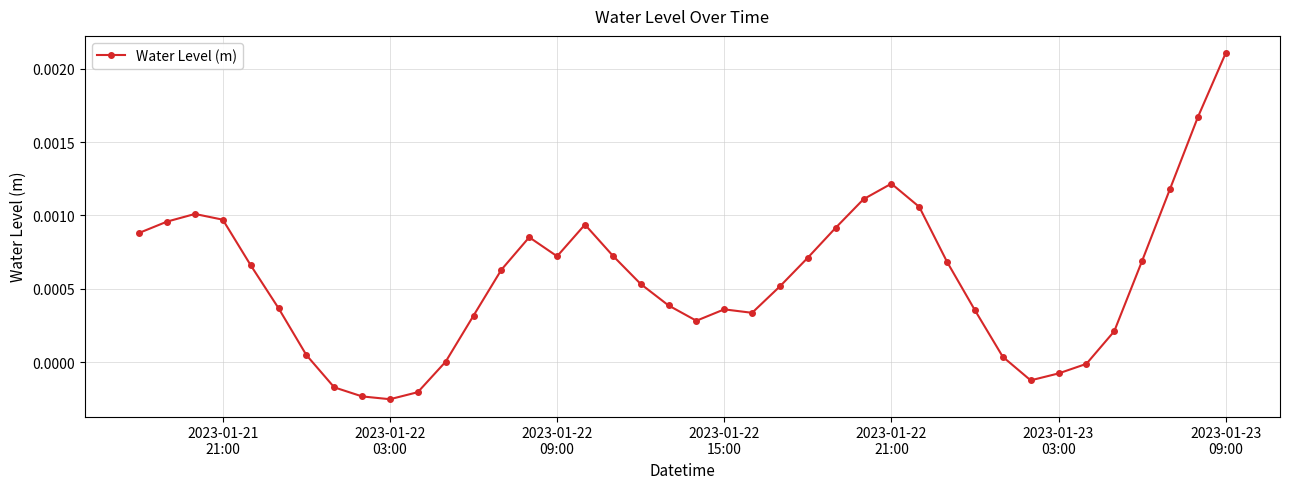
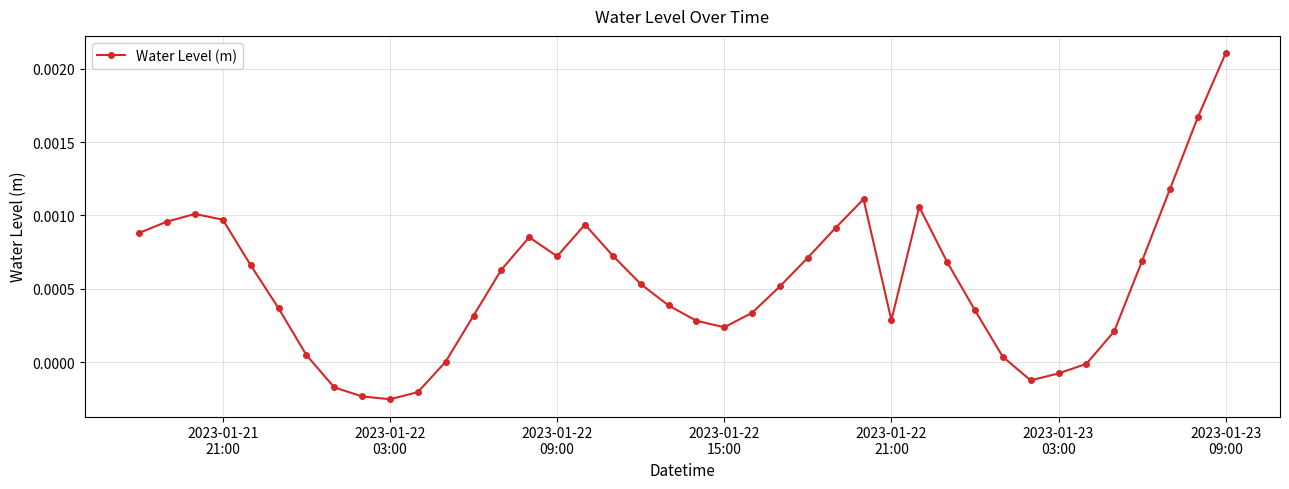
2023-01-22 15:00: 0.00036 -> 0.00024
2023-01-22 21:00: 0.00122 -> 0.00029
